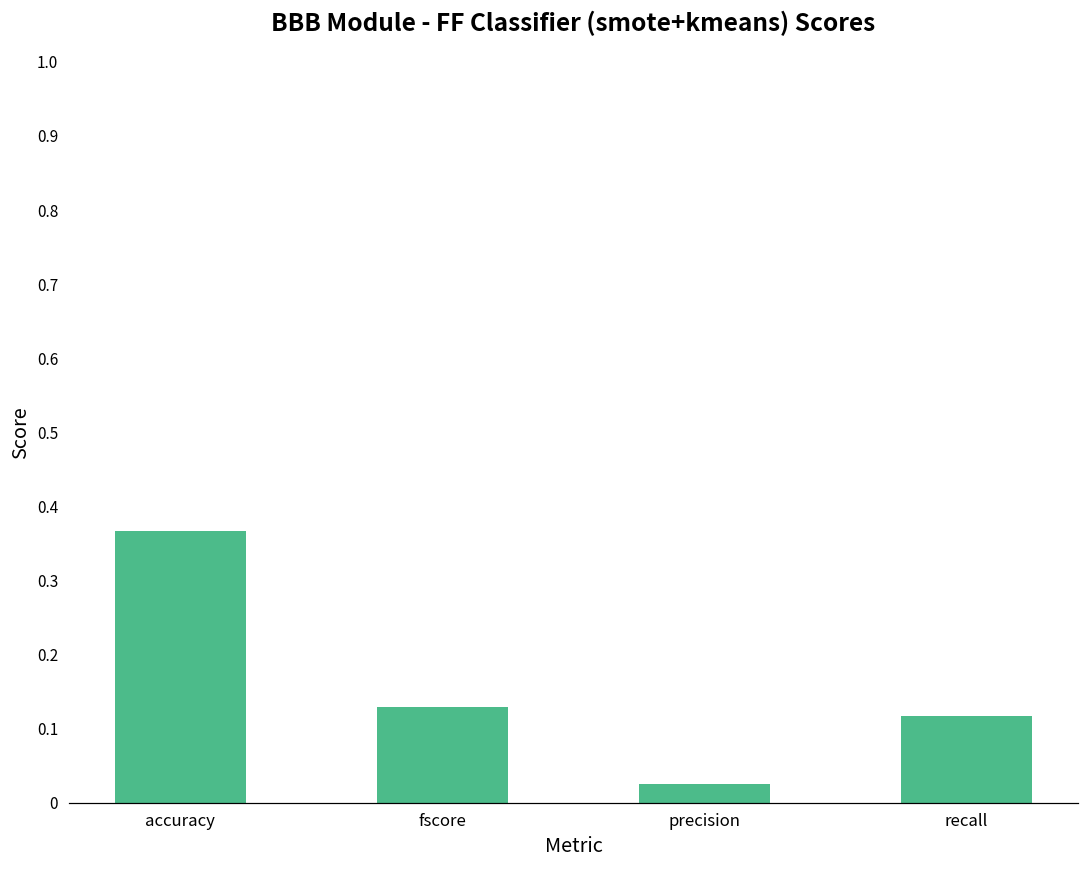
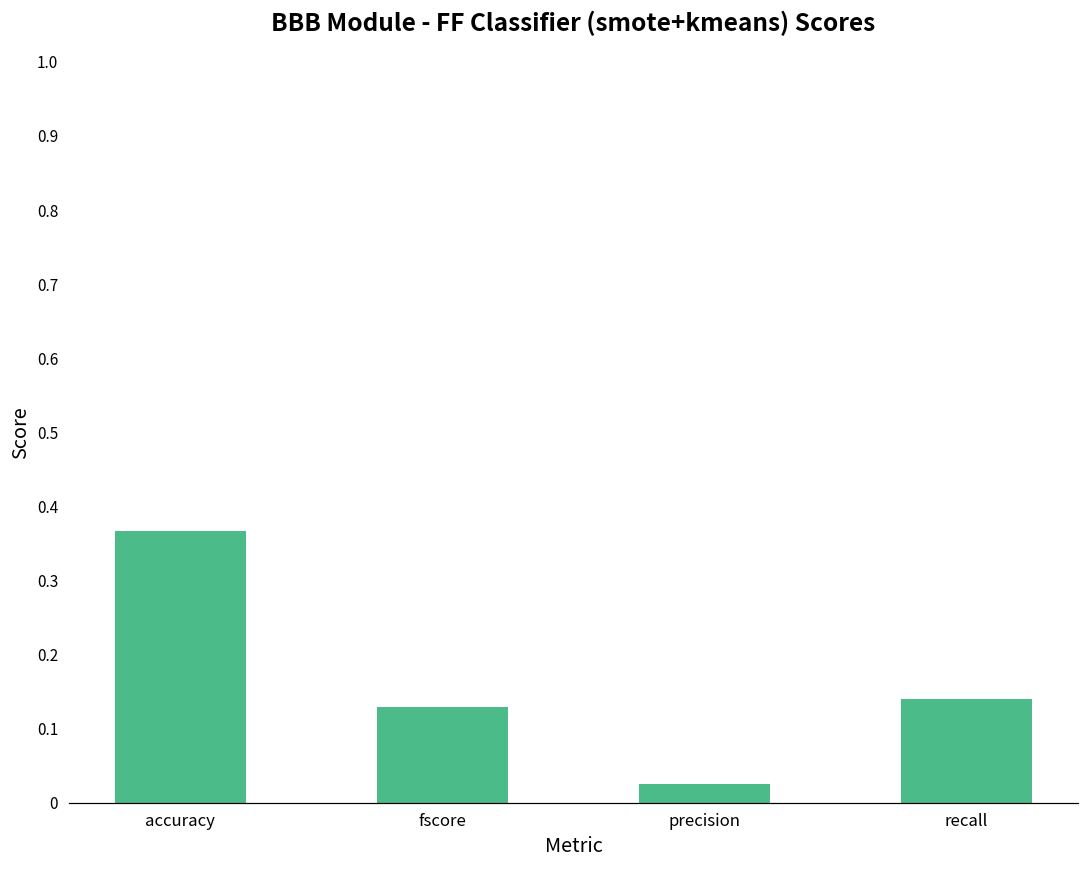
recall: 0.12 -> 0.14
